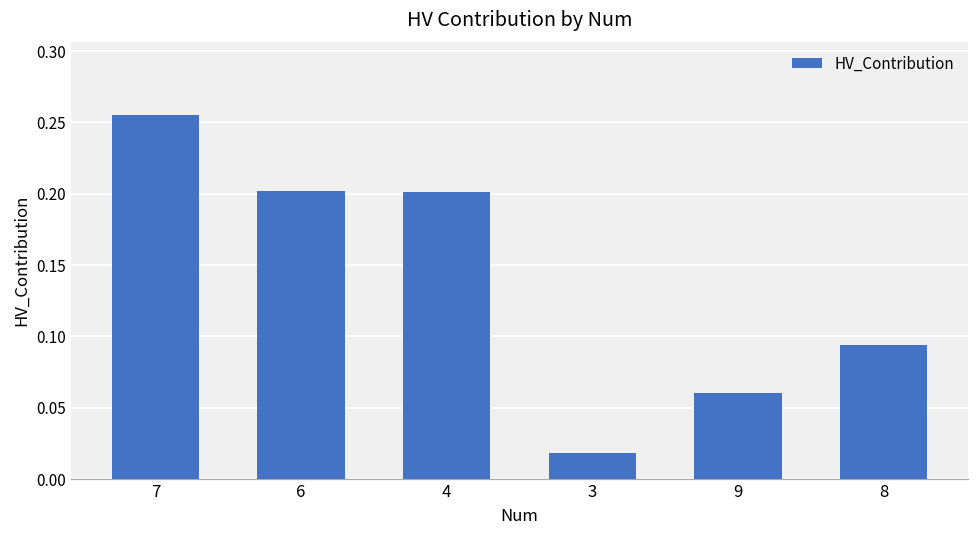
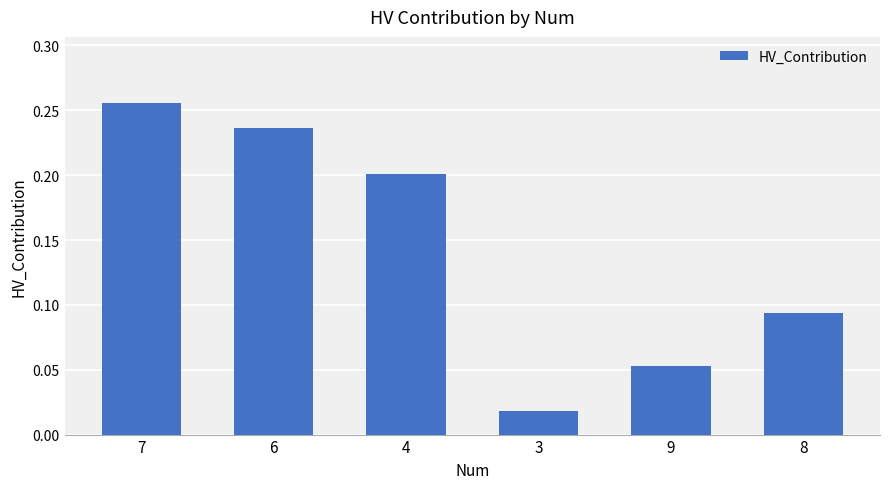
6: 0.202 -> 0.237
9: 0.060 -> 0.053
